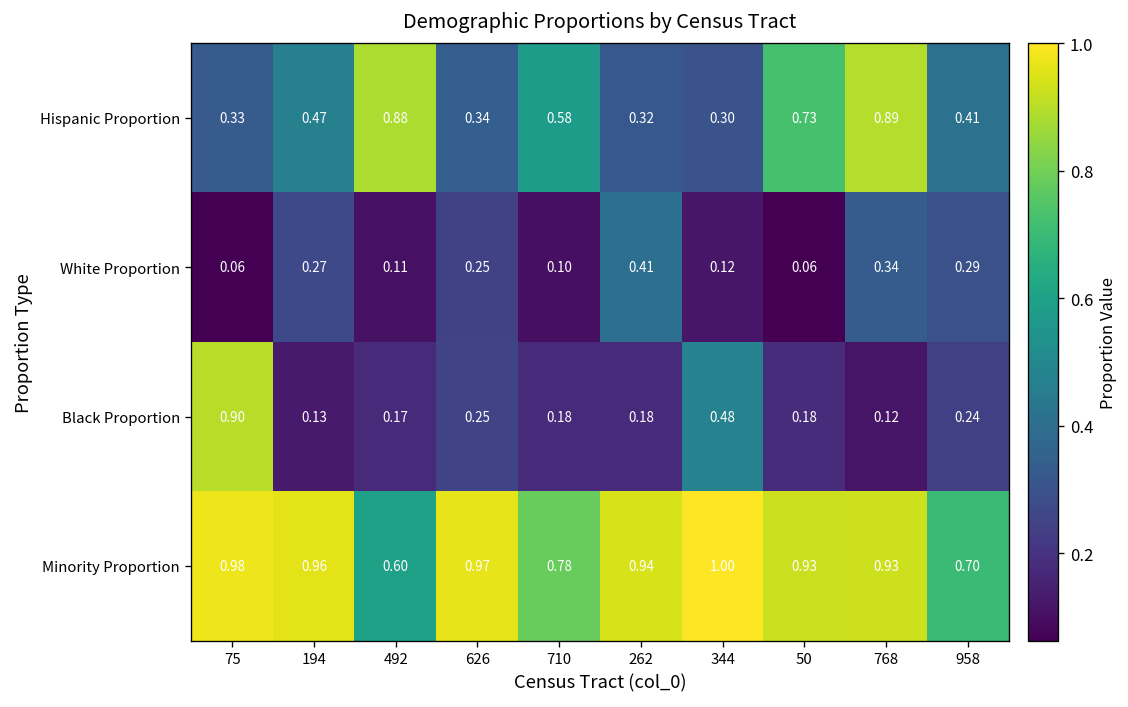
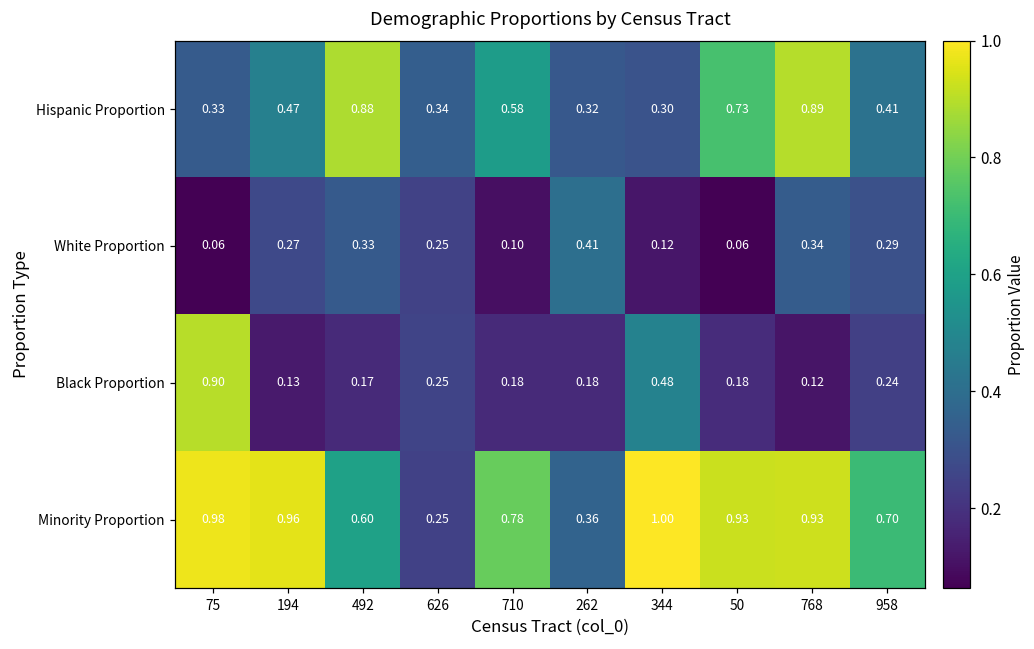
White Proportion, 492: 0.11 -> 0.33
Minority Proportion, 626: 0.97 -> 0.25
Minority Proportion, 262: 0.94 -> 0.36
